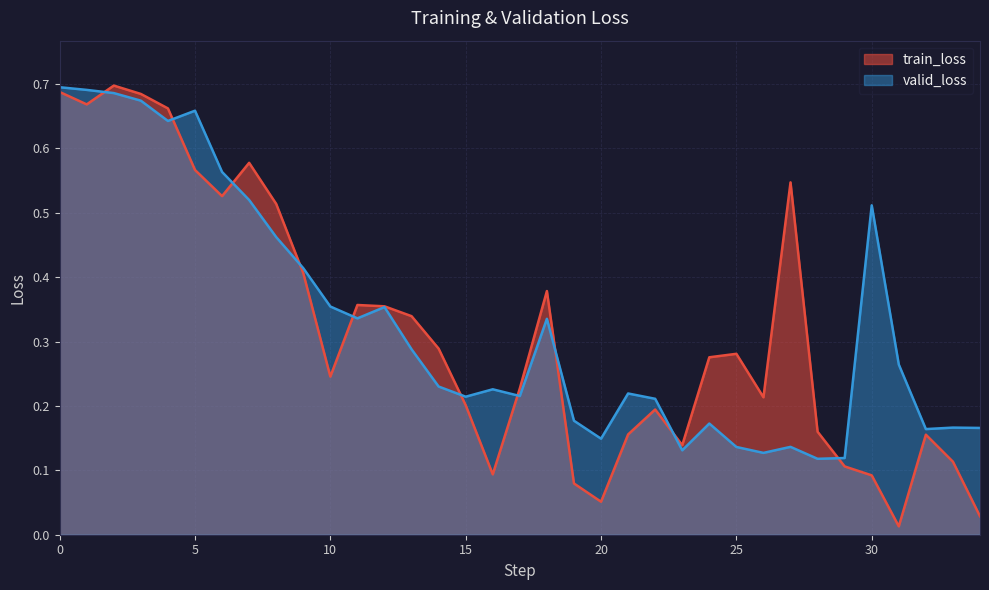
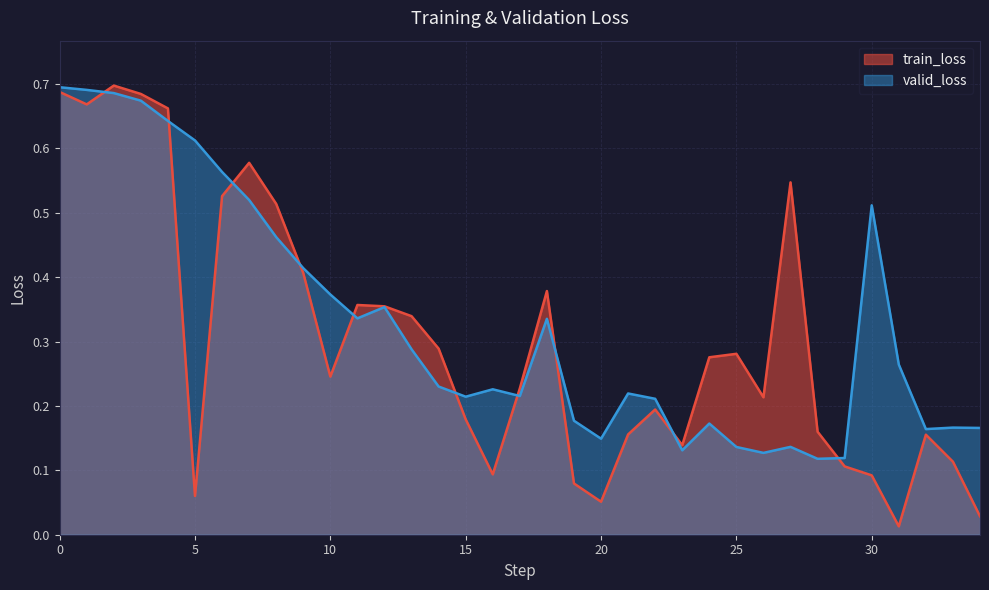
train_loss, 5: 0.57 -> 0.06
valid_loss, 5: 0.66 -> 0.61
valid_loss, 10: 0.35 -> 0.37
train_loss, 15: 0.20 -> 0.18
